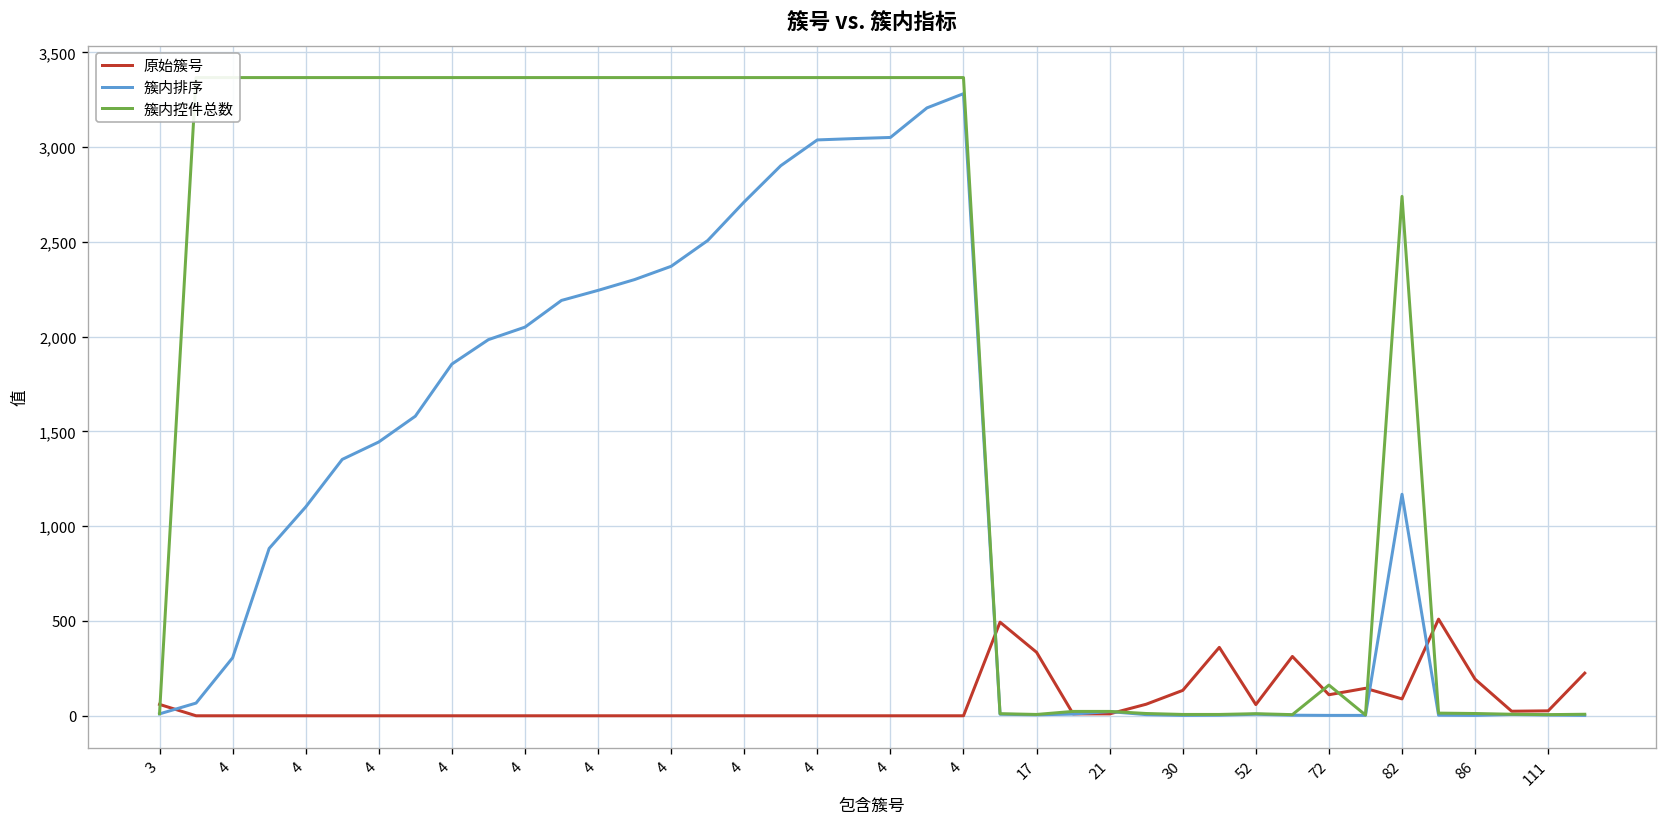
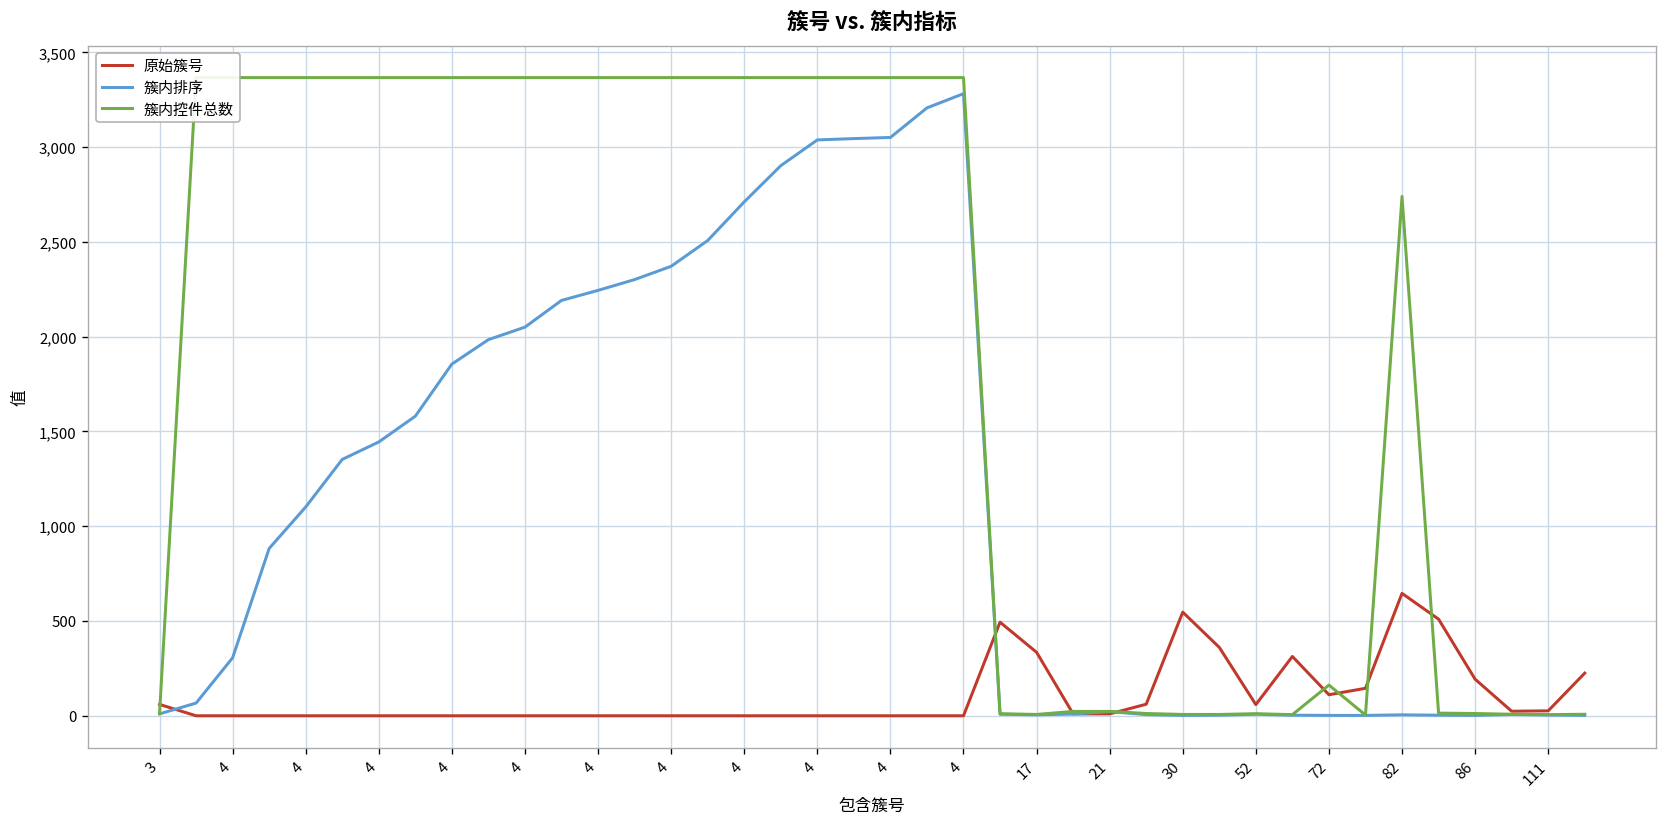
原始簇号, 30: 130 -> 550
原始簇号, 82: 90 -> 650
簇内排序, 82: 1,170 -> 0
